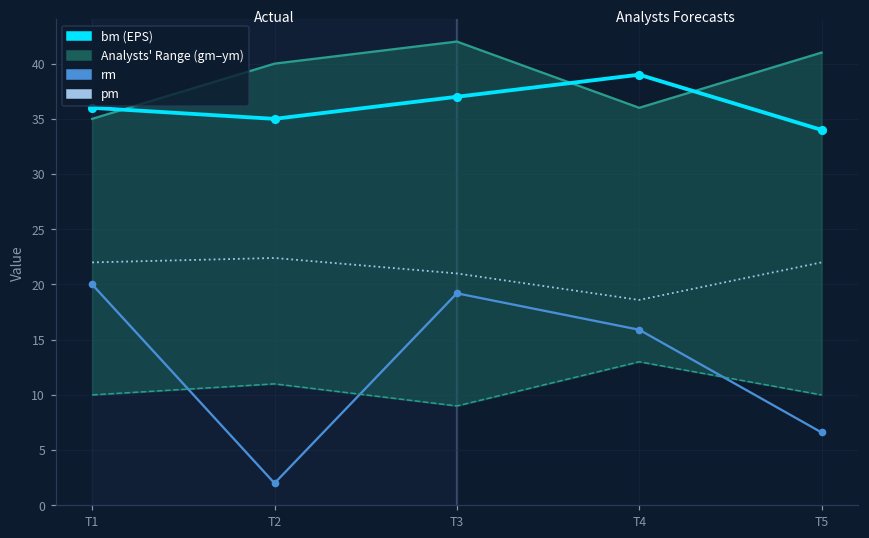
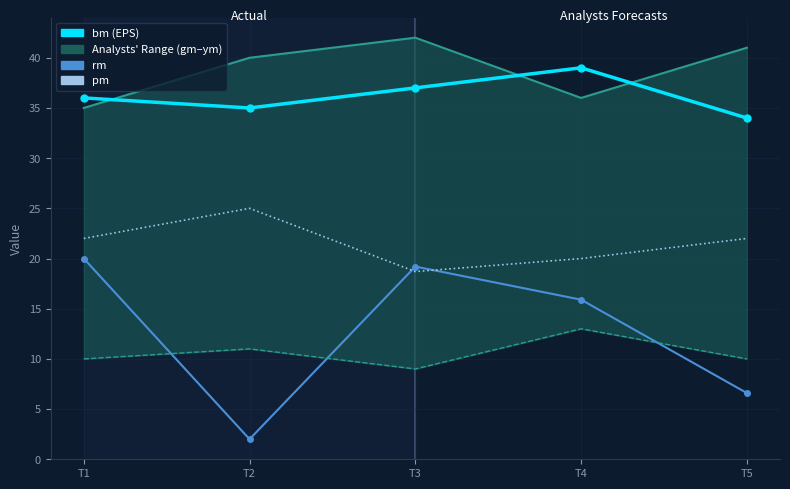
pm, T2: 22.4 -> 25.0
pm, T3: 21.0 -> 18.7
pm, T4: 18.6 -> 20.0
